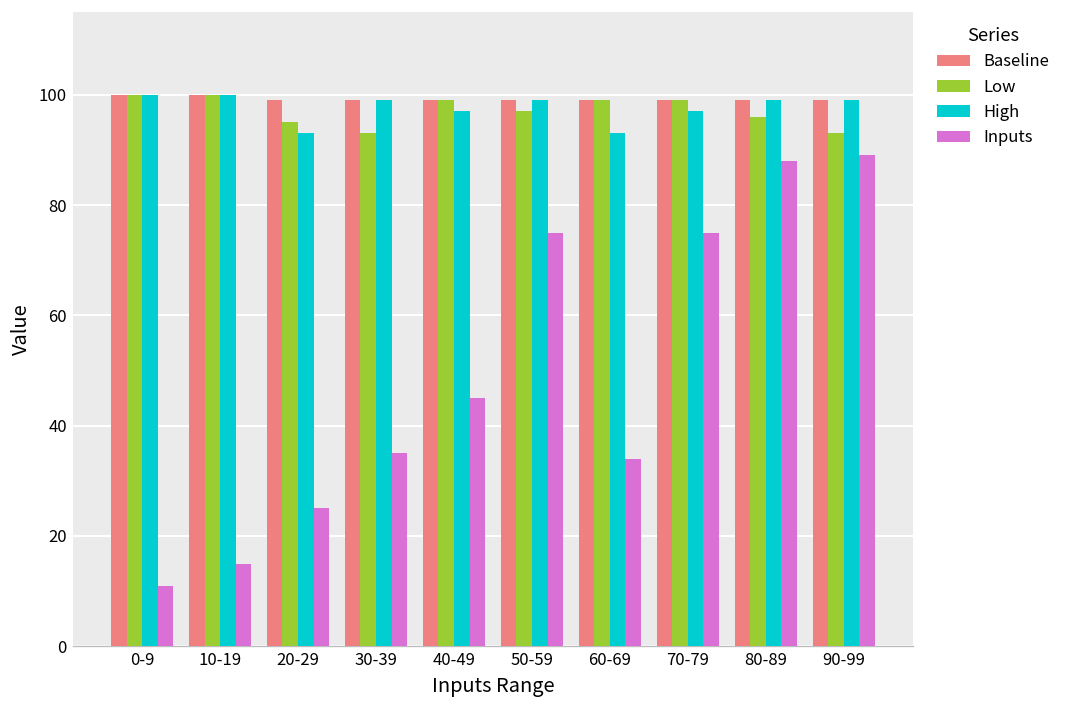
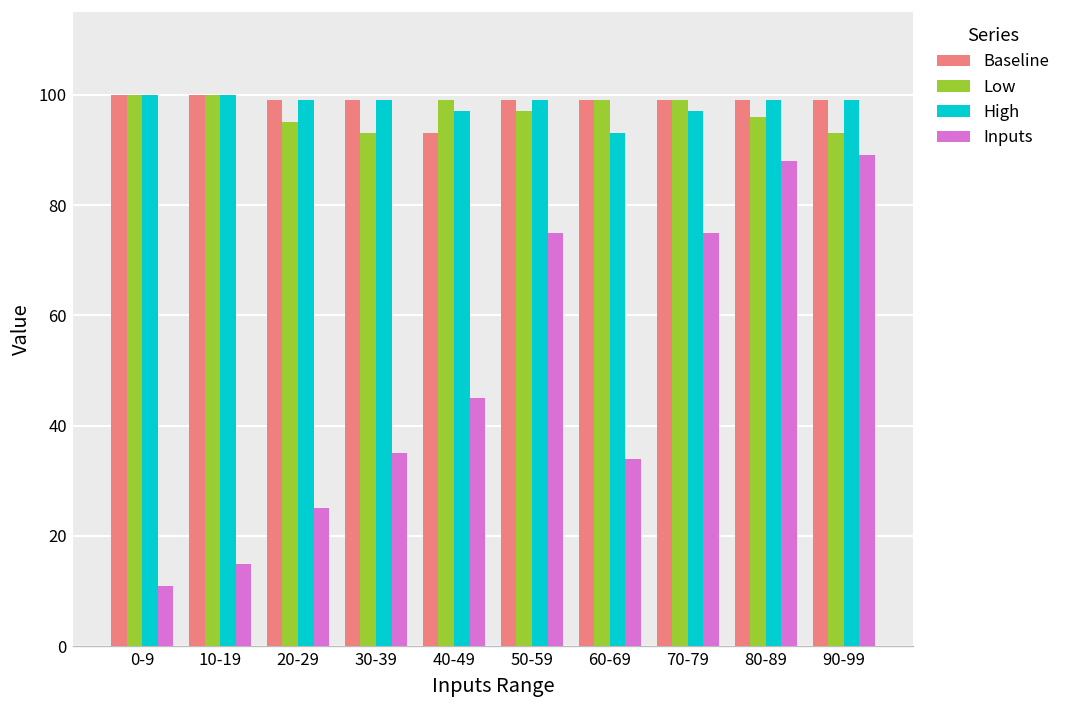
High, 20-29: 93 -> 99
Baseline, 40-49: 99 -> 93
